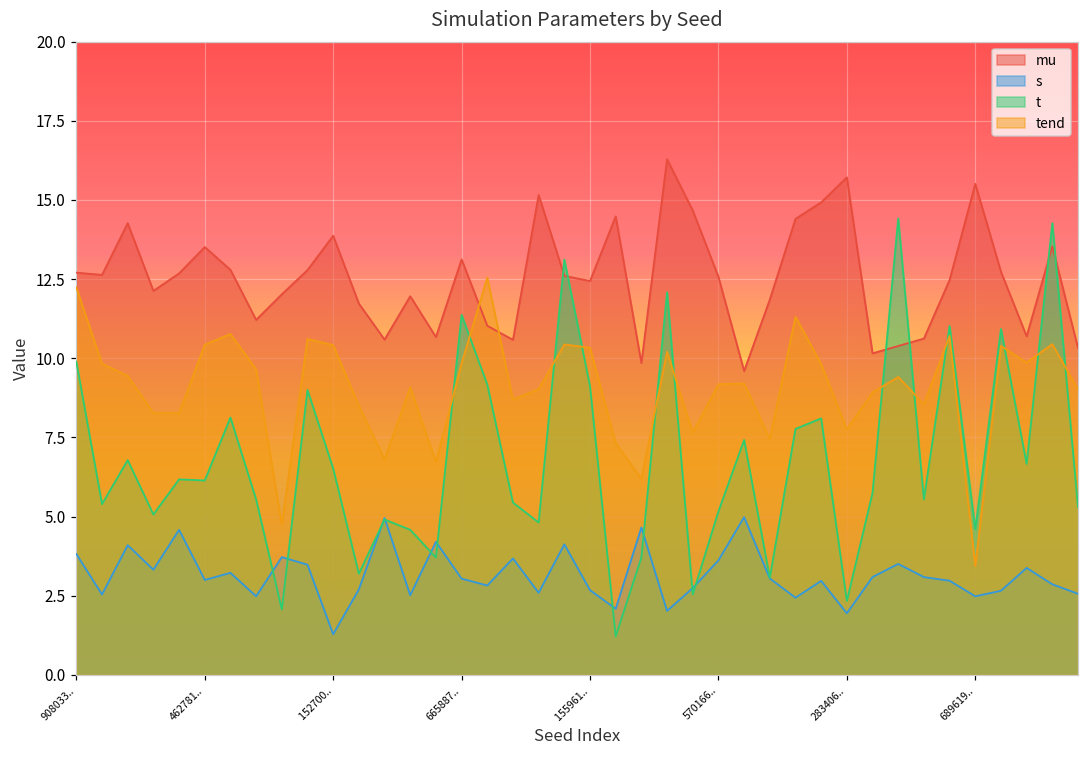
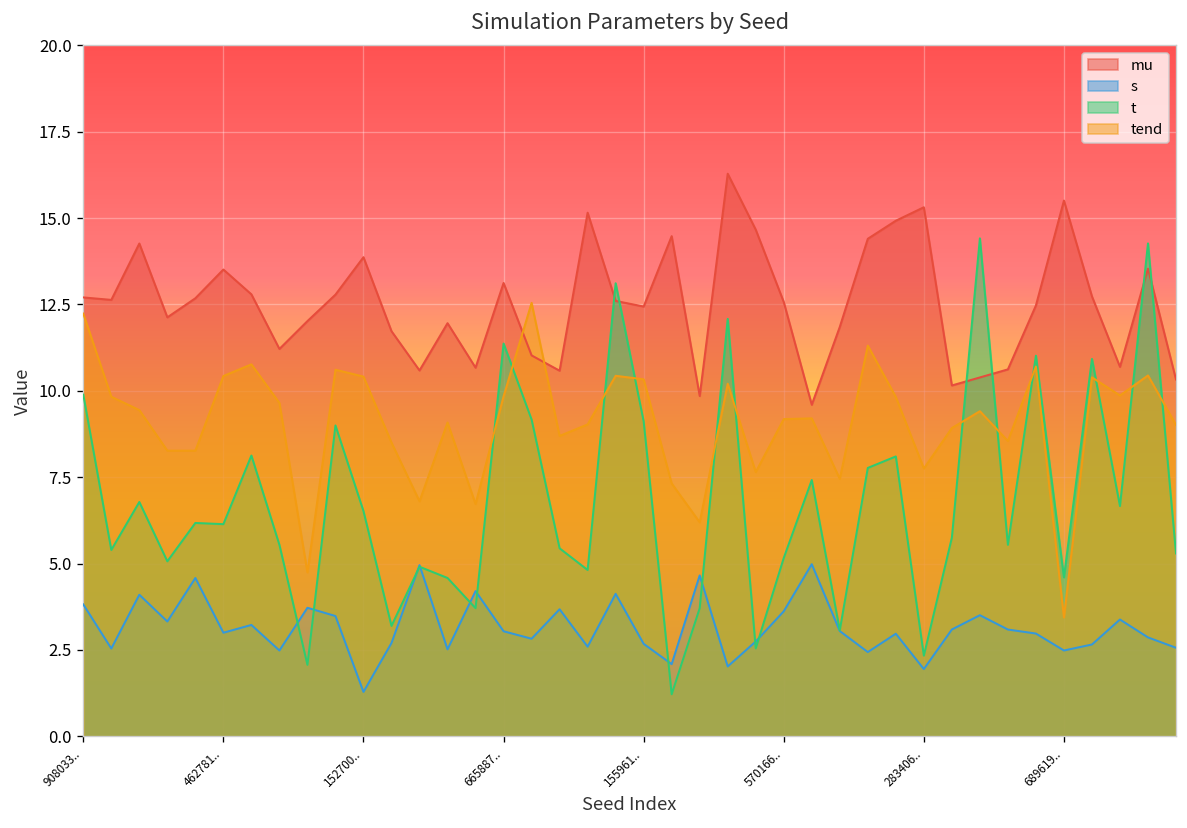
mu, 283406..: 15.7 -> 15.3
